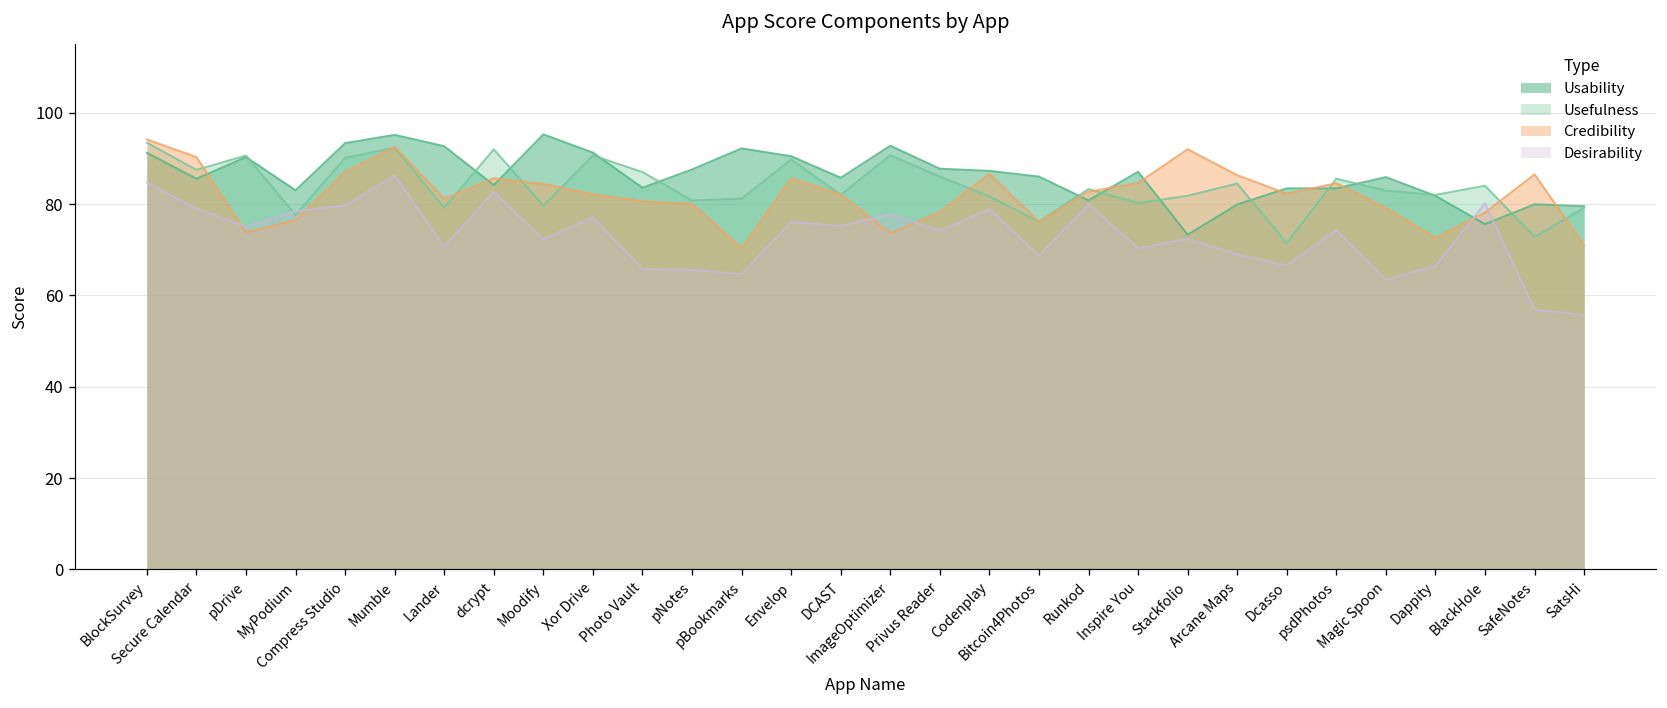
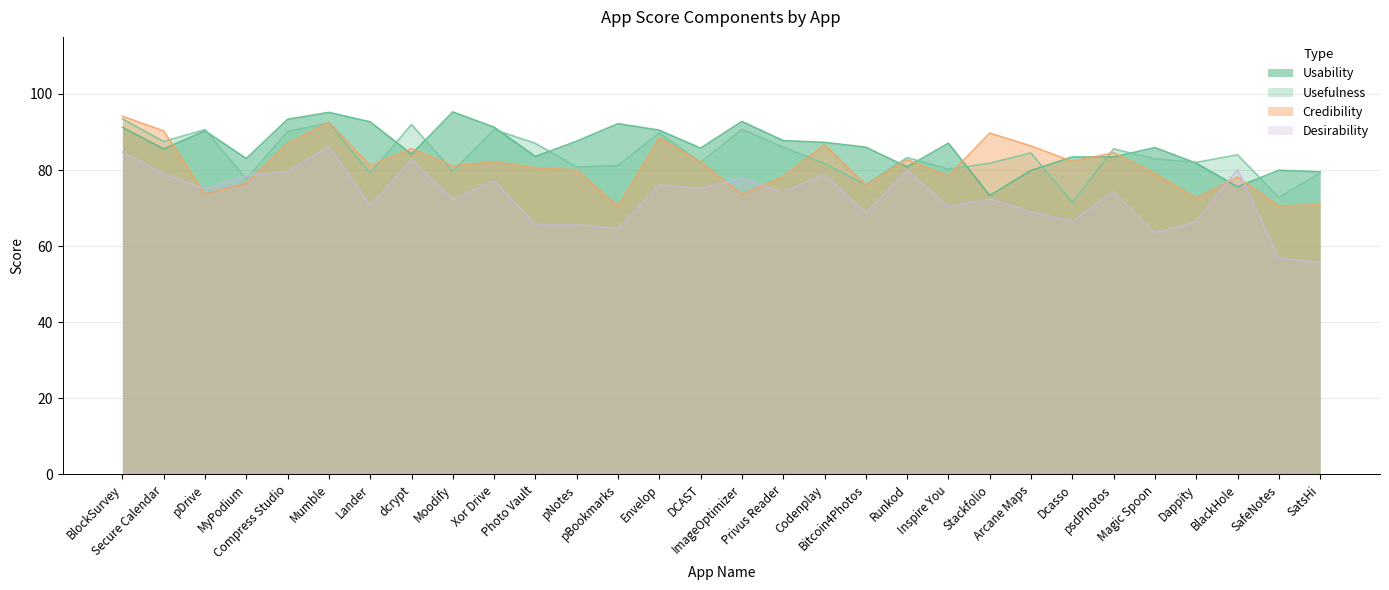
Credibility, Moodify: 84 -> 81
Credibility, Envelop: 86 -> 89
Credibility, Inspire You: 85 -> 78
Credibility, Stackfolio: 92 -> 90
Credibility, SafeNotes: 87 -> 71
